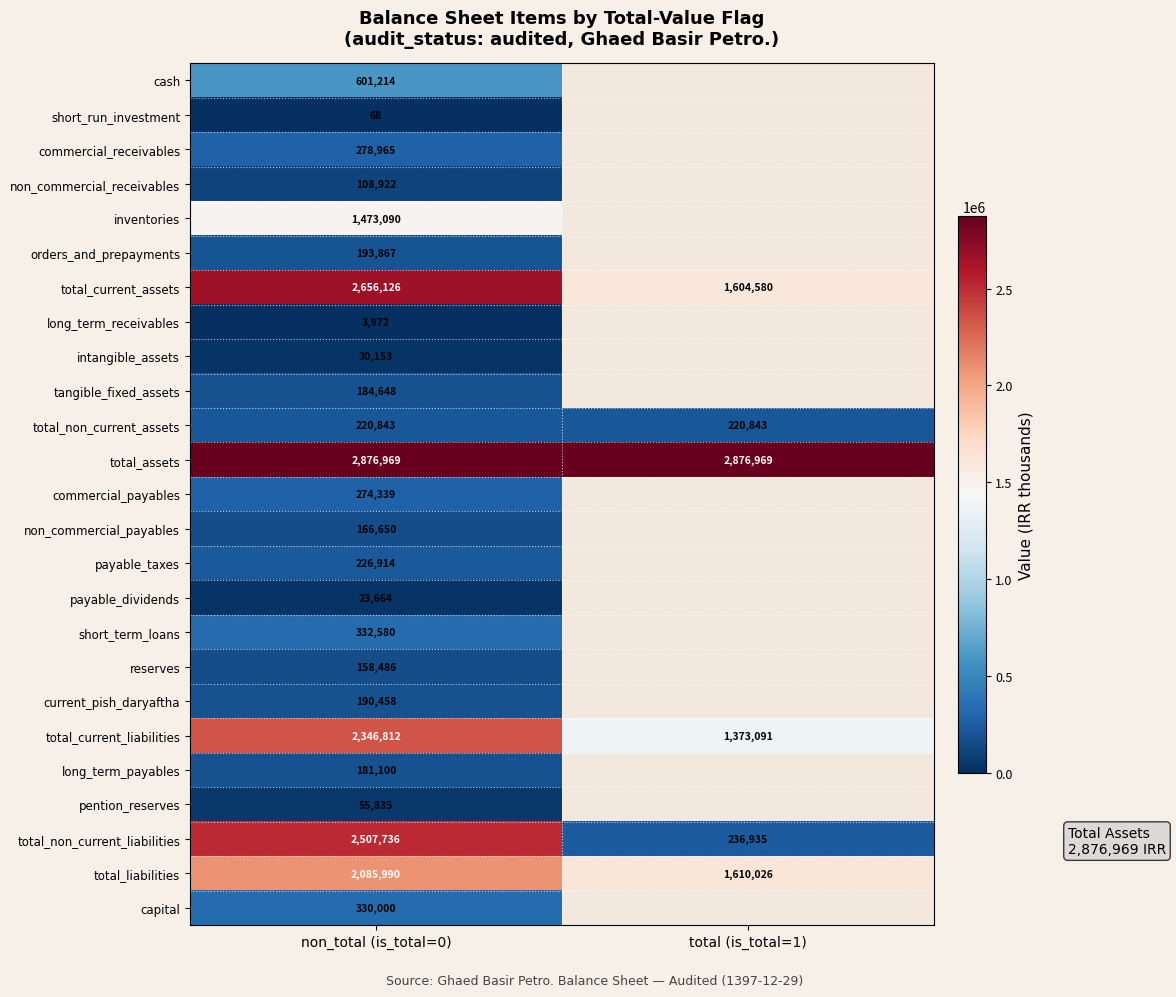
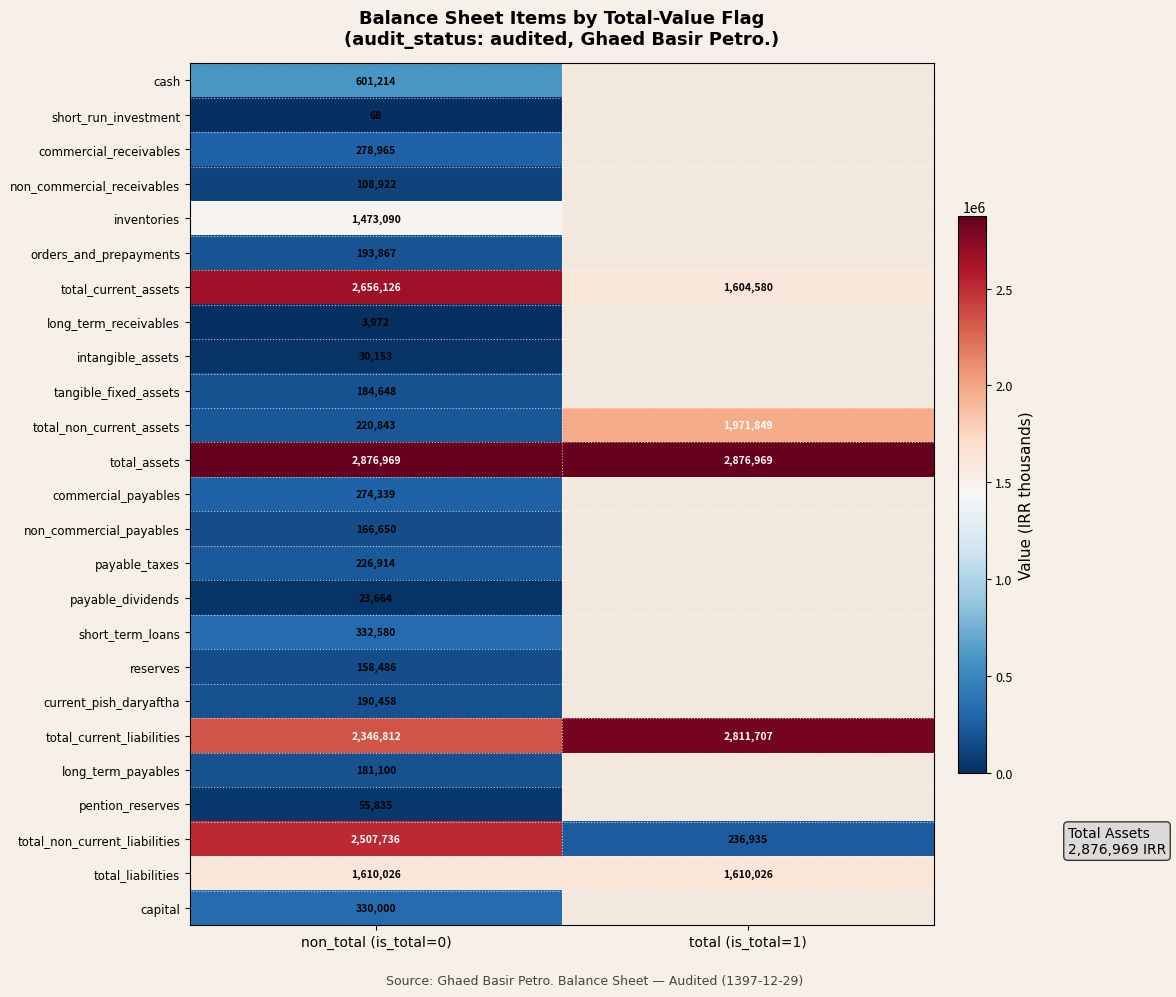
total_non_current_assets, total (is_total=1): 220,843 -> 1,971,849
total_current_liabilities, total (is_total=1): 1,373,091 -> 2,811,707
total_liabilities, non_total (is_total=0): 2,085,990 -> 1,610,026
